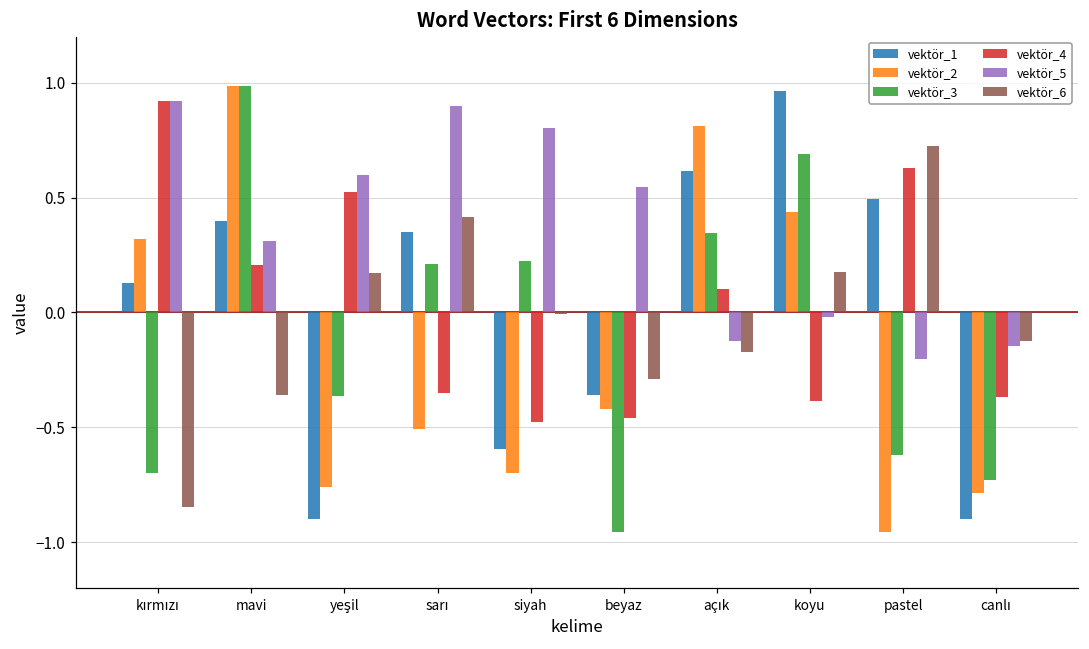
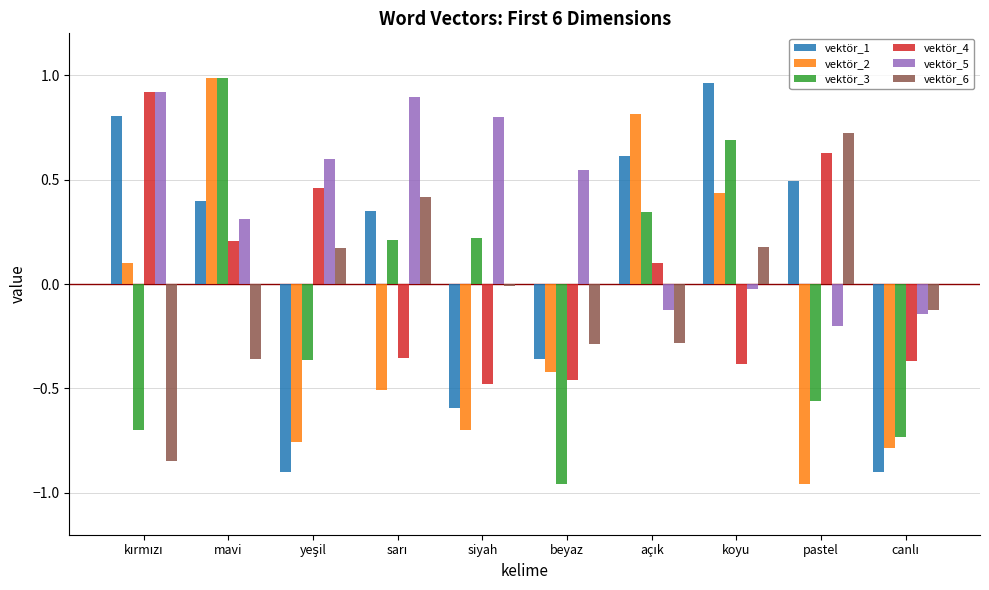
vektör_1, kırmızı: 0.13 -> 0.80
vektör_2, kırmızı: 0.32 -> 0.10
vektör_4, yeşil: 0.53 -> 0.46
vektör_6, açık: -0.17 -> -0.28
vektör_3, pastel: -0.62 -> -0.56
